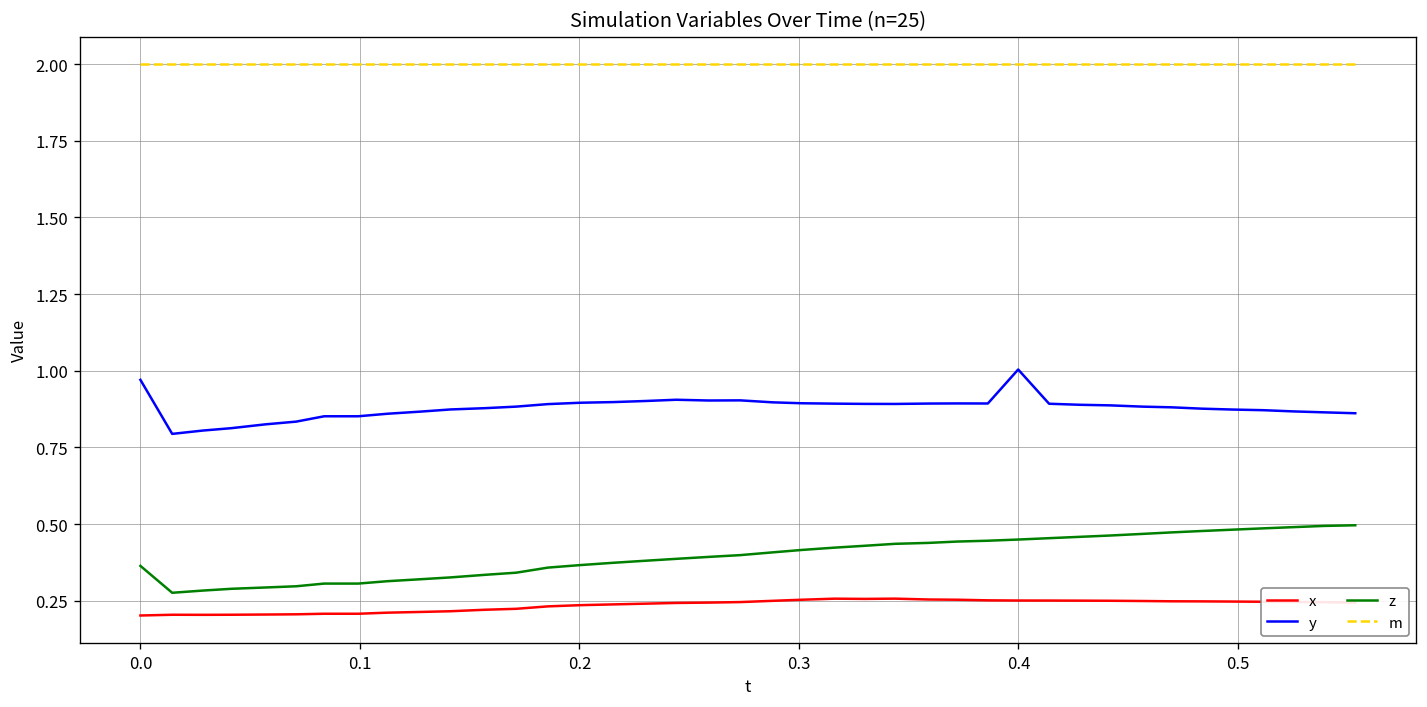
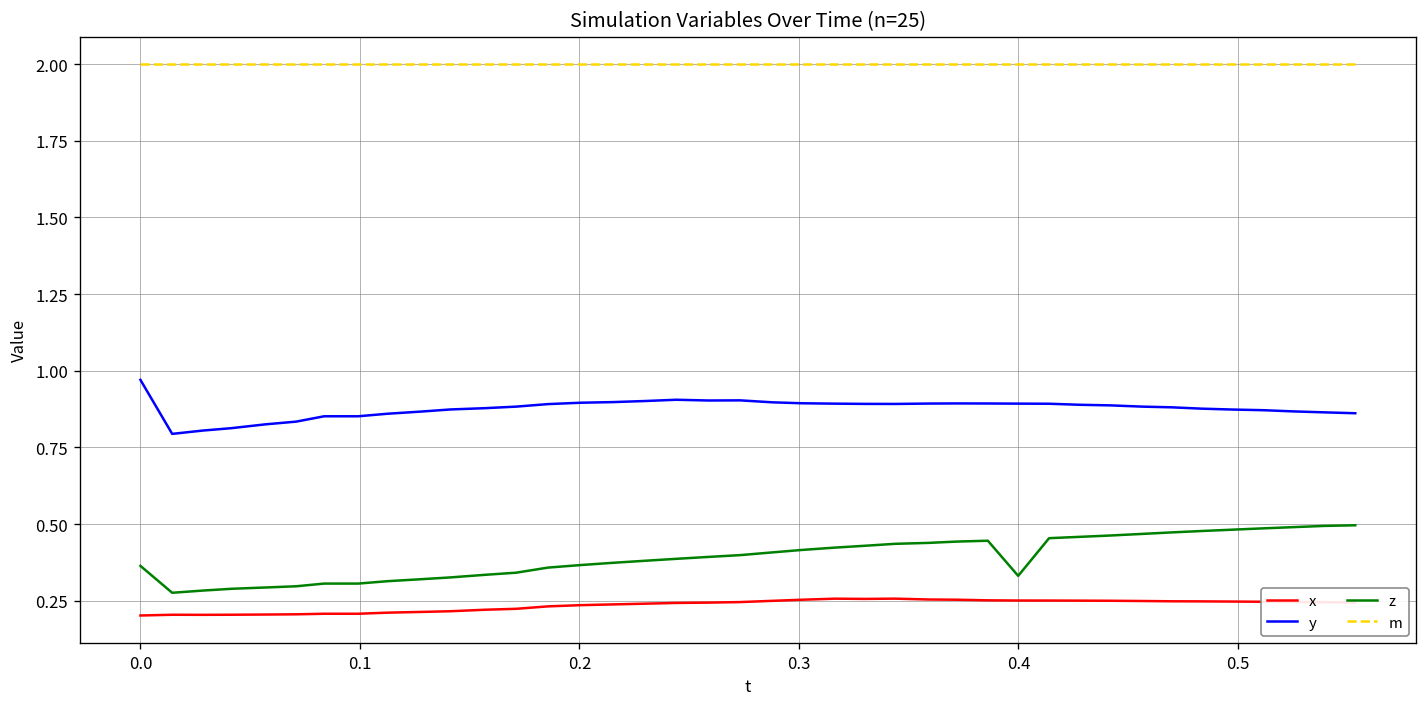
y, 0.4: 1.00 -> 0.89
z, 0.4: 0.45 -> 0.33
